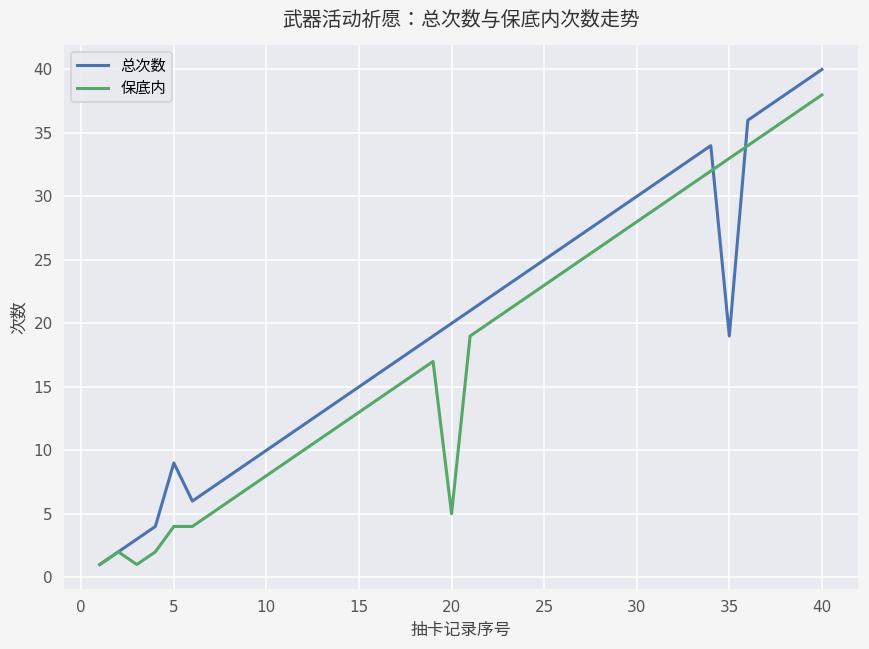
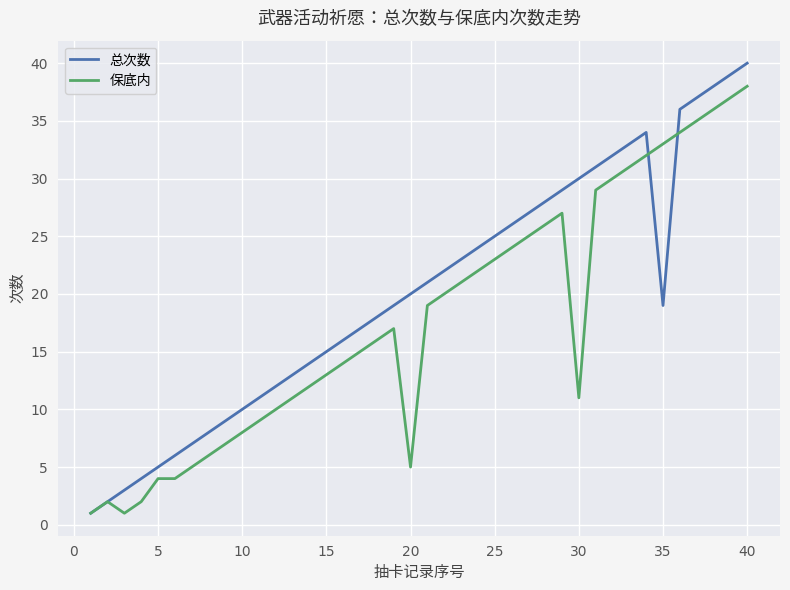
总次数, 5: 9 -> 5
保底内, 30: 28 -> 11
